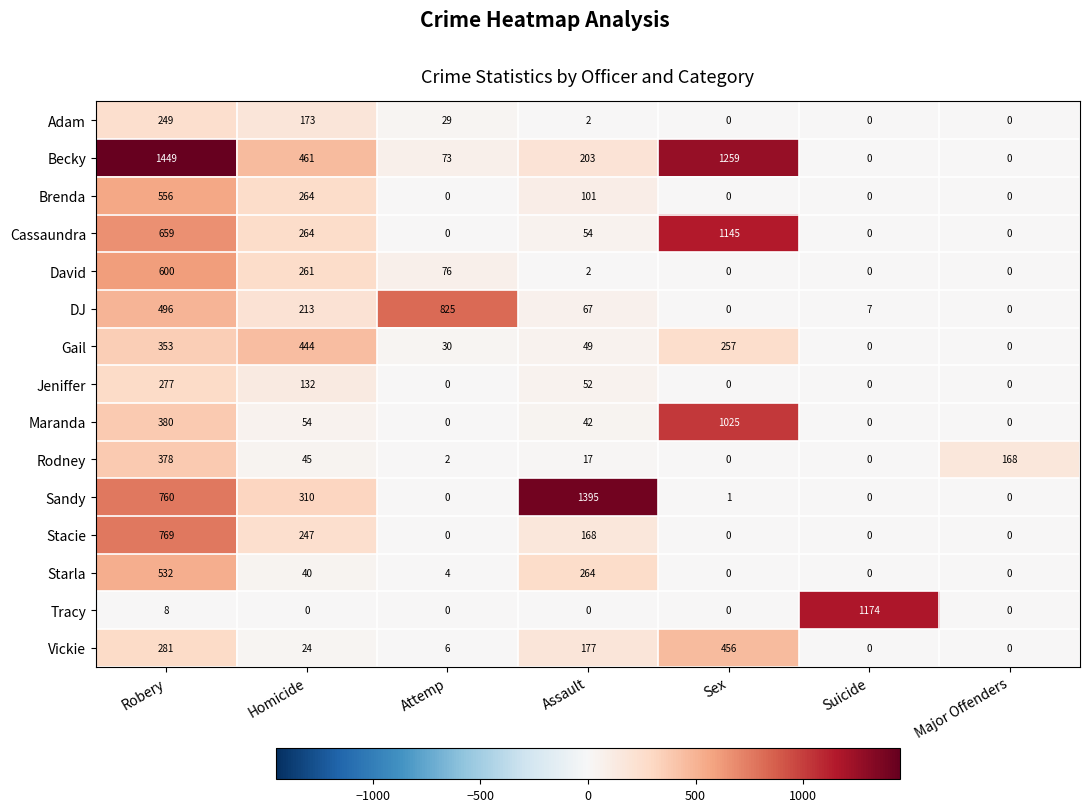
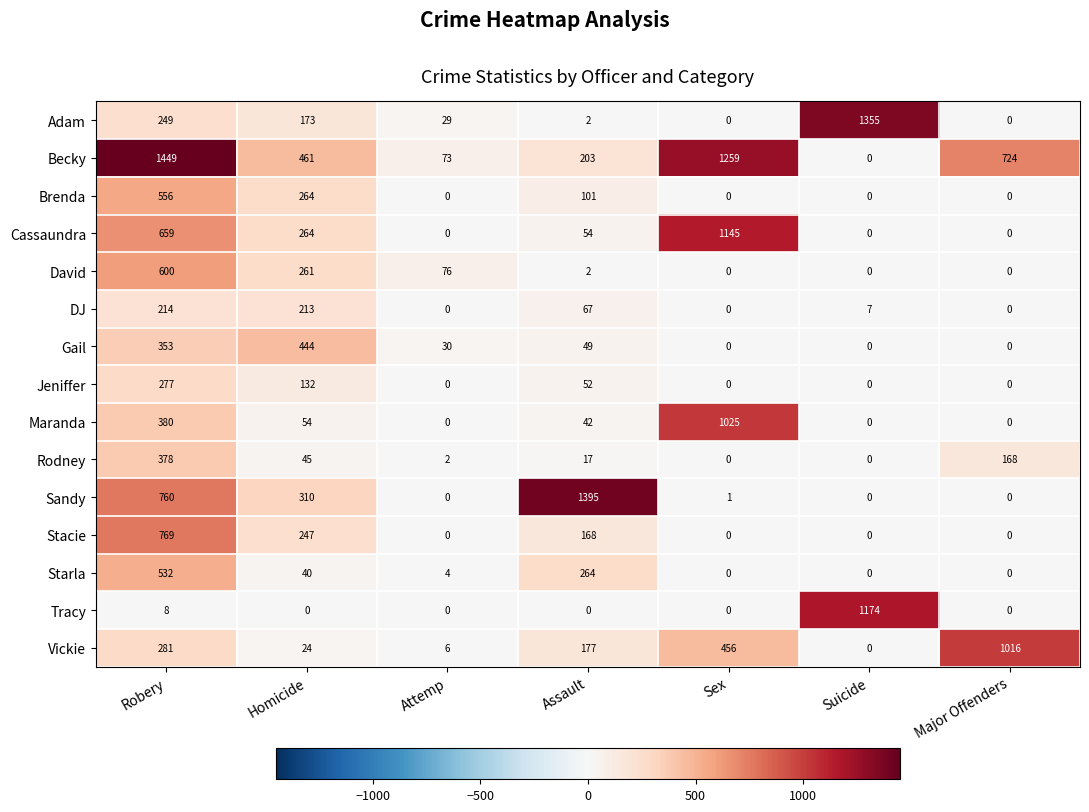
Adam, Suicide: 0 -> 1355
Becky, Major Offenders: 0 -> 724
DJ, Robery: 496 -> 214
DJ, Attemp: 825 -> 0
Gail, Sex: 257 -> 0
Vickie, Major Offenders: 0 -> 1016
